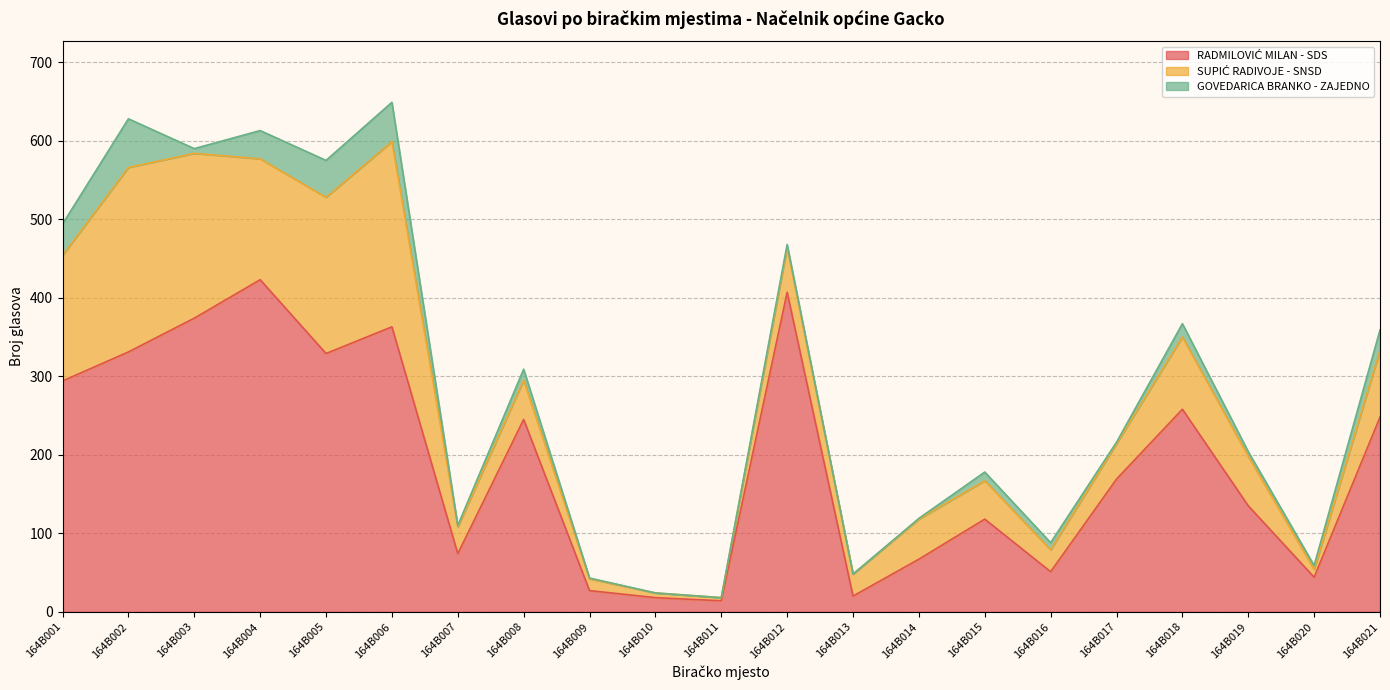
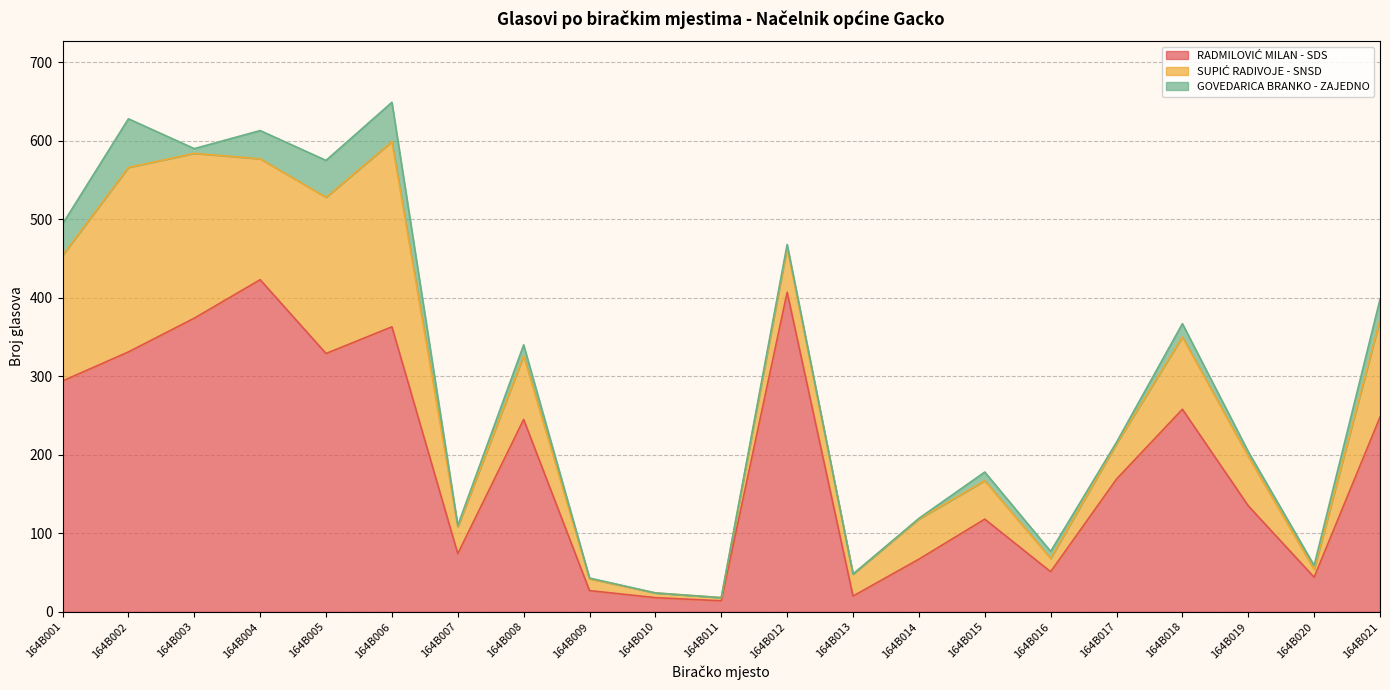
SUPIĆ RADIVOJE - SNSD, 164B008: 50 -> 80
SUPIĆ RADIVOJE - SNSD, 164B016: 30 -> 20
SUPIĆ RADIVOJE - SNSD, 164B021: 90 -> 120
